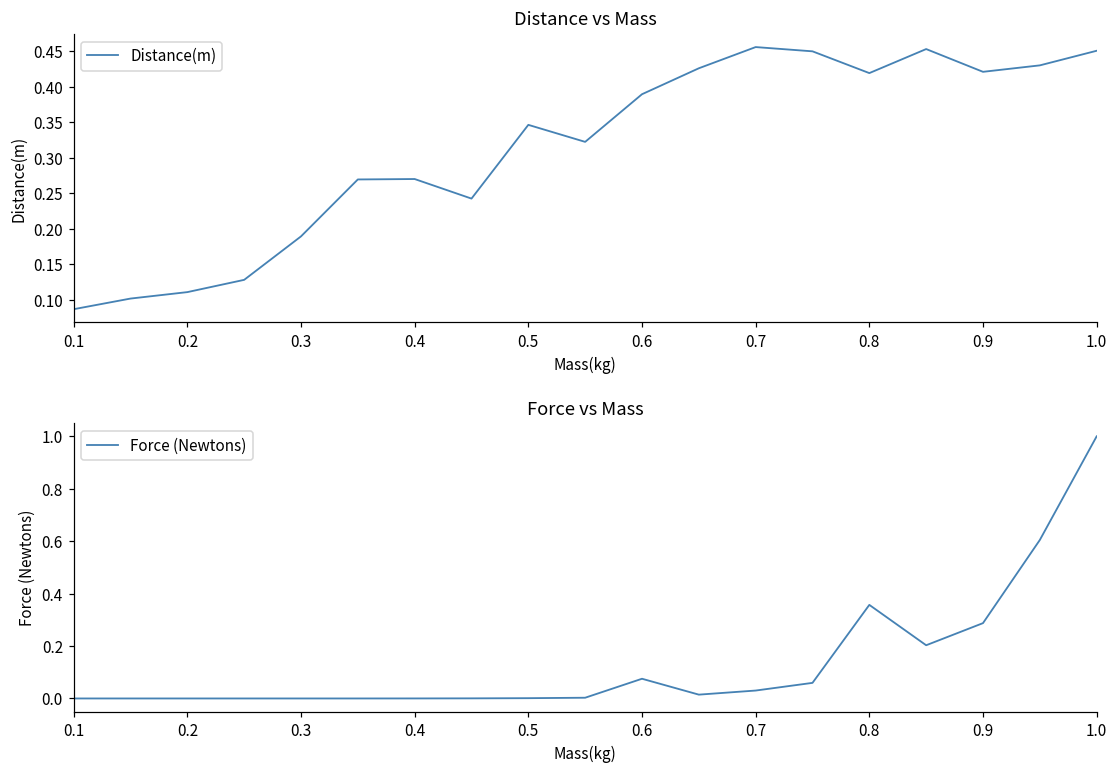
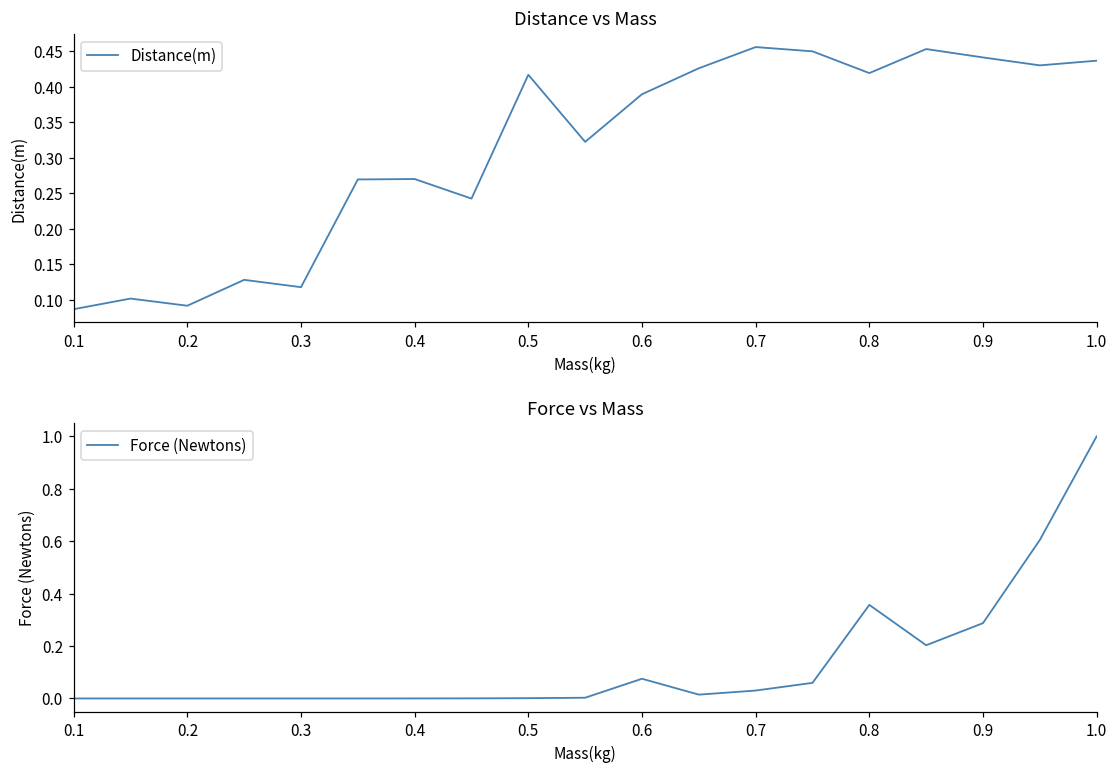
Distance vs Mass, 0.2: 0.11 -> 0.09
Distance vs Mass, 0.3: 0.19 -> 0.12
Distance vs Mass, 0.5: 0.35 -> 0.42
Distance vs Mass, 0.9: 0.42 -> 0.44
Distance vs Mass, 1.0: 0.45 -> 0.44
